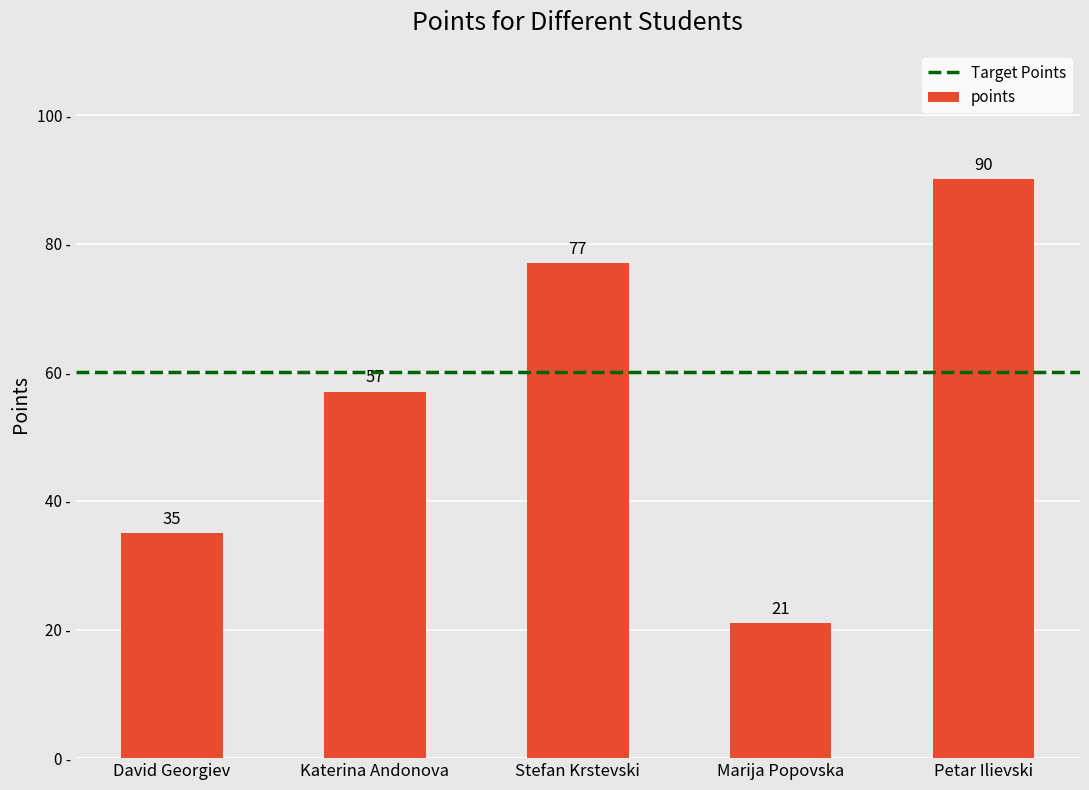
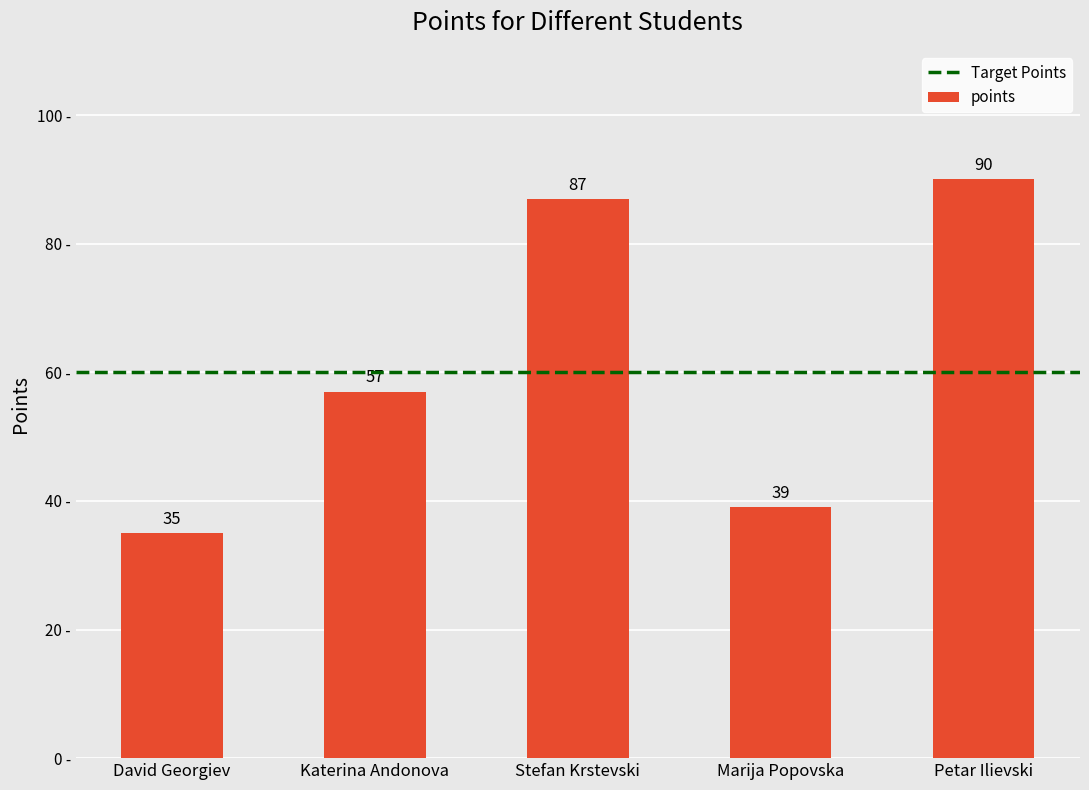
Stefan Krstevski: 77 -> 87
Marija Popovska: 21 -> 39
